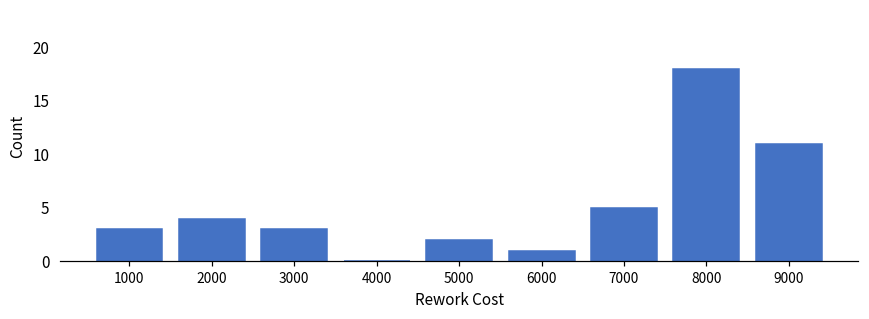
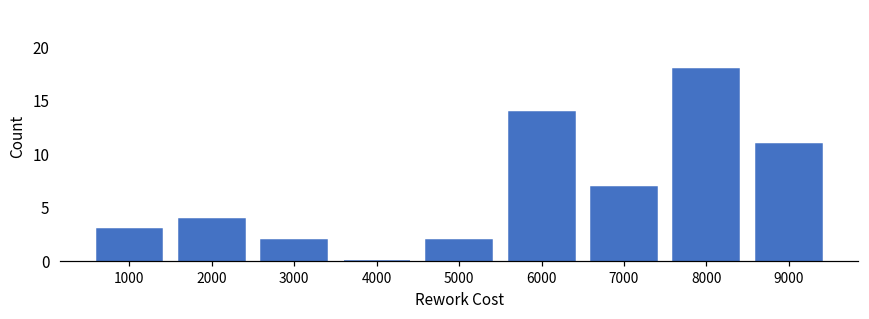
3000: 3 -> 2
6000: 1 -> 14
7000: 5 -> 7
